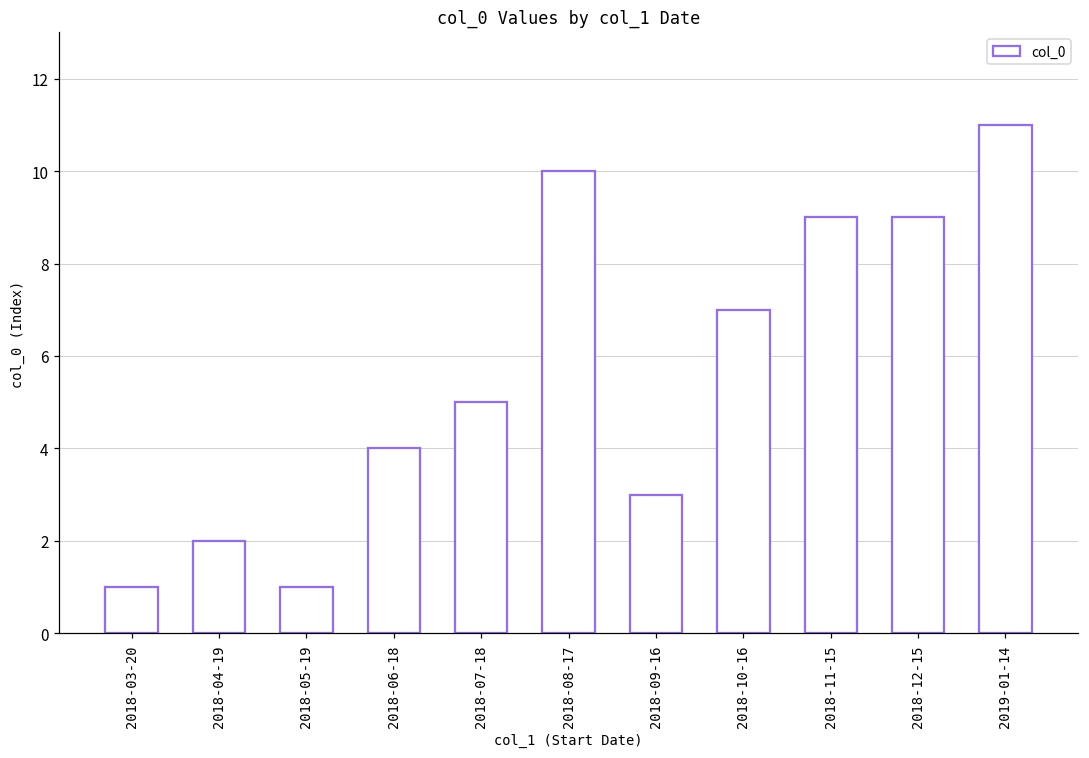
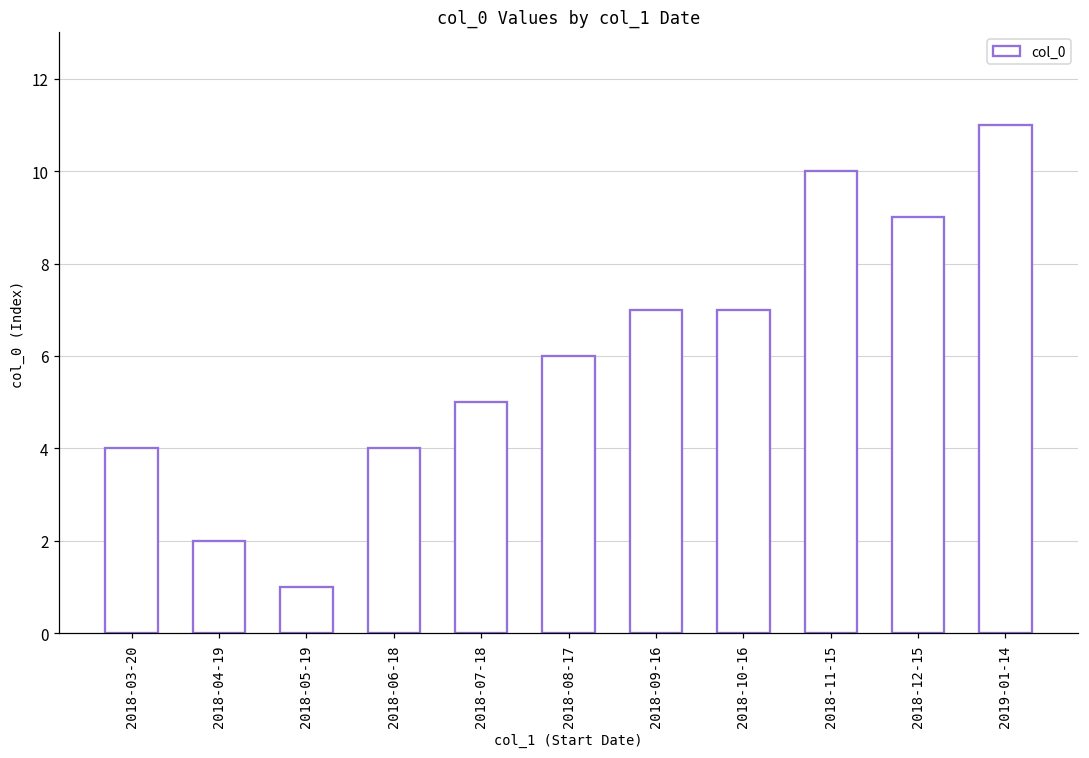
2018-03-20: 1 -> 4
2018-08-17: 10 -> 6
2018-09-16: 3 -> 7
2018-11-15: 9 -> 10
